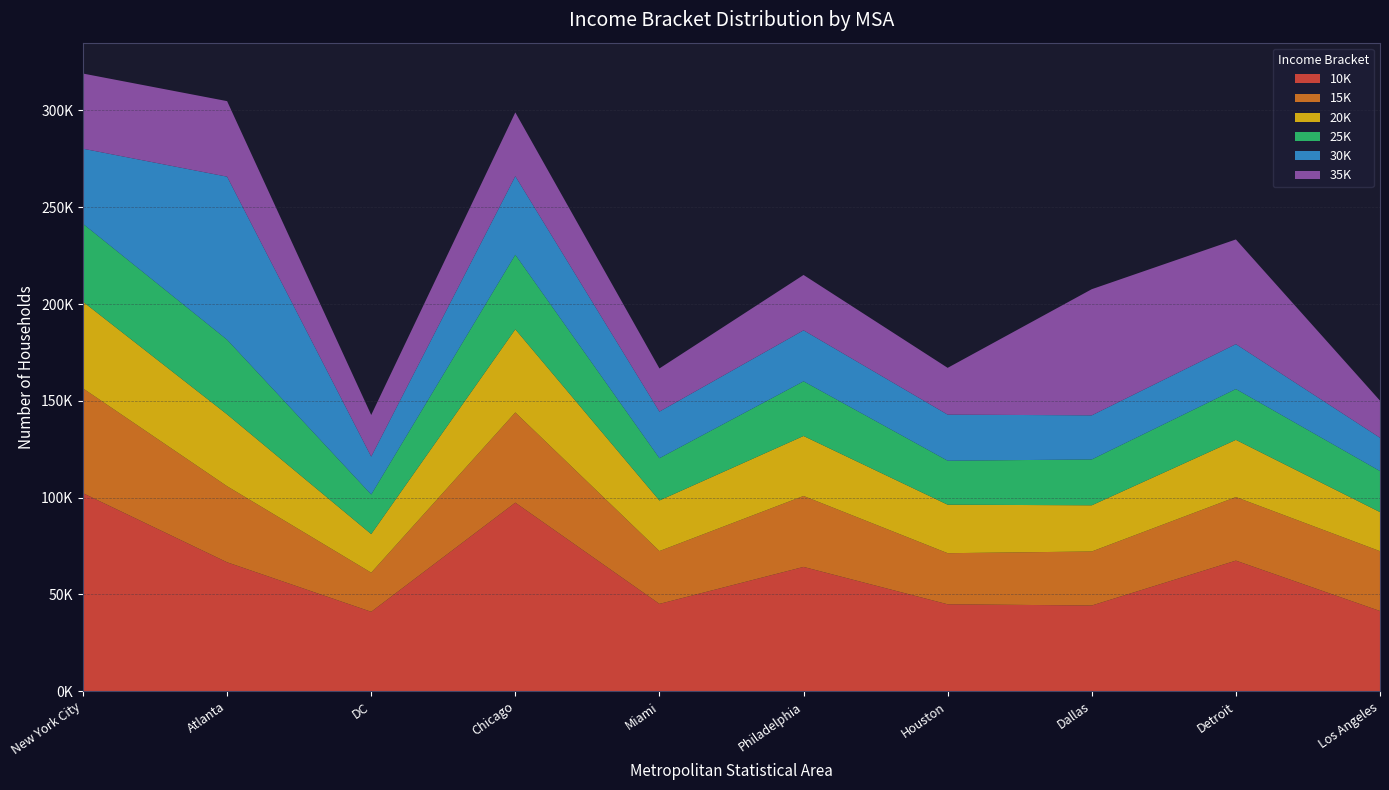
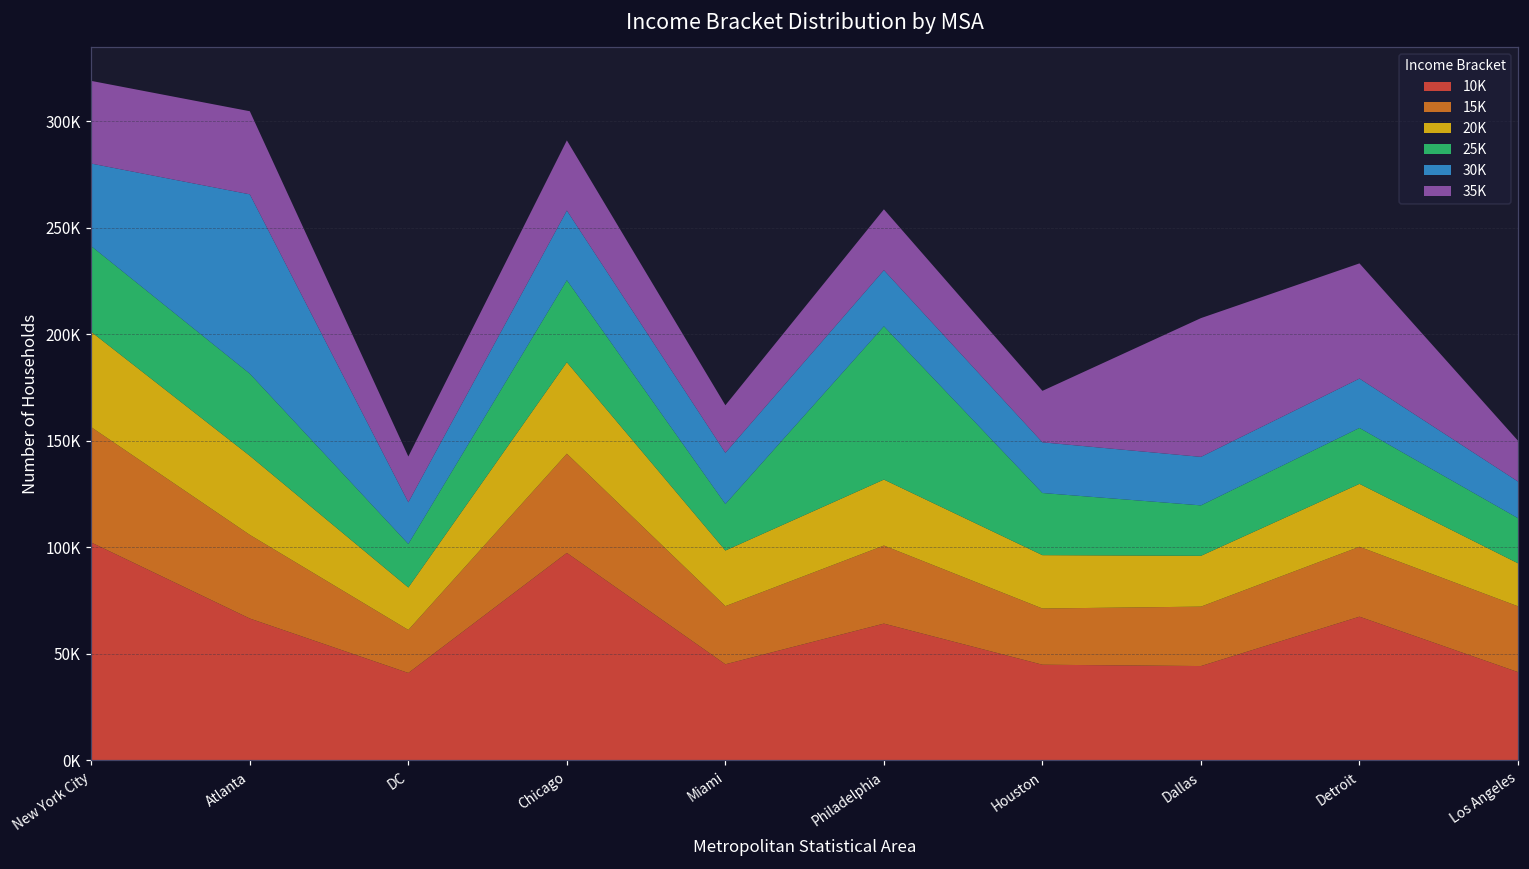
30K, Chicago: 41000 -> 33000
25K, Philadelphia: 28000 -> 72000
25K, Houston: 23000 -> 29000
